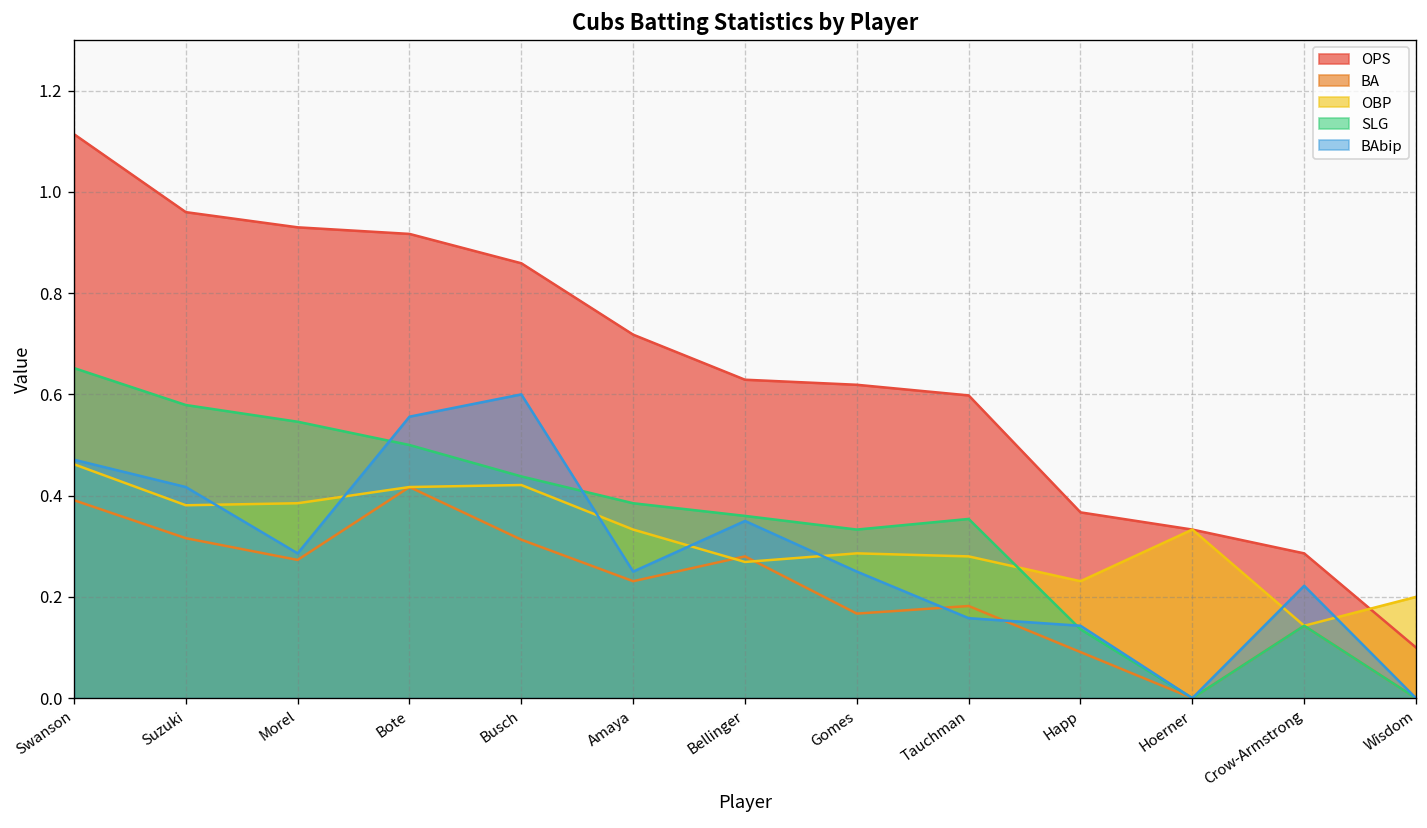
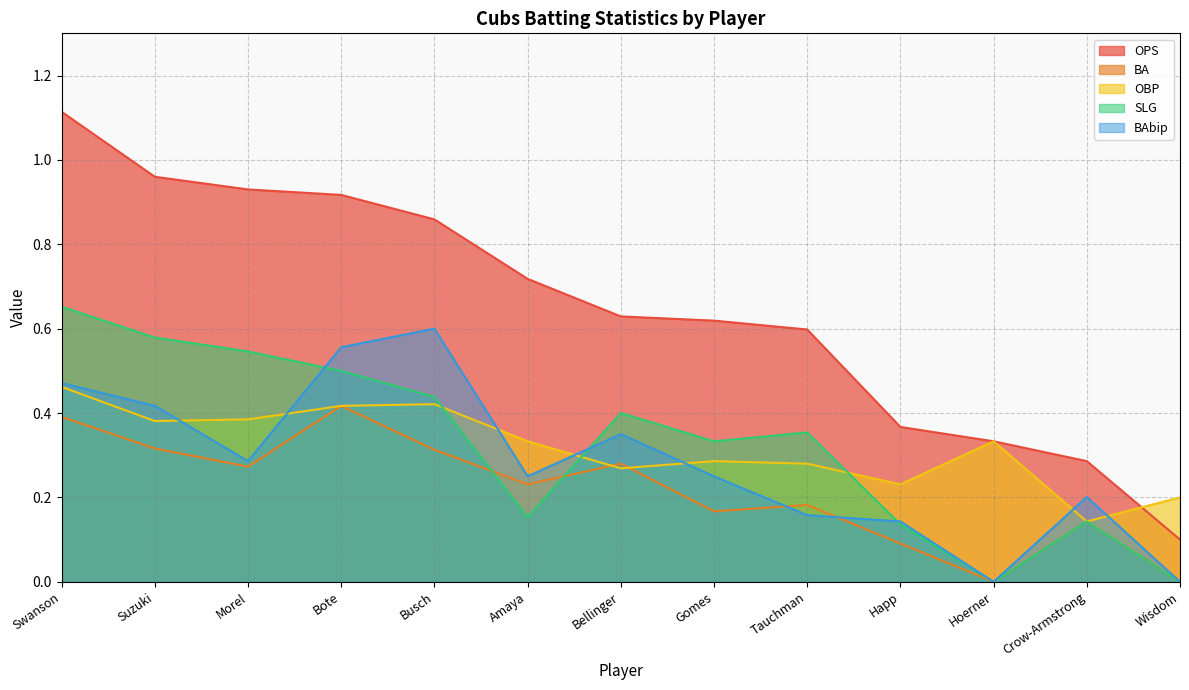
SLG, Amaya: 0.39 -> 0.15
SLG, Bellinger: 0.36 -> 0.40
BAbip, Crow-Armstrong: 0.22 -> 0.20
